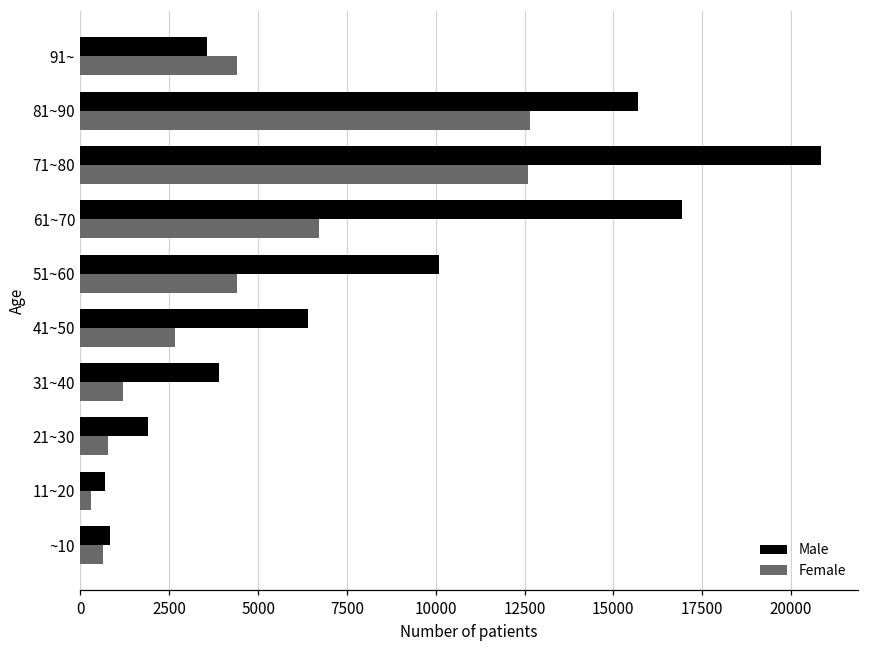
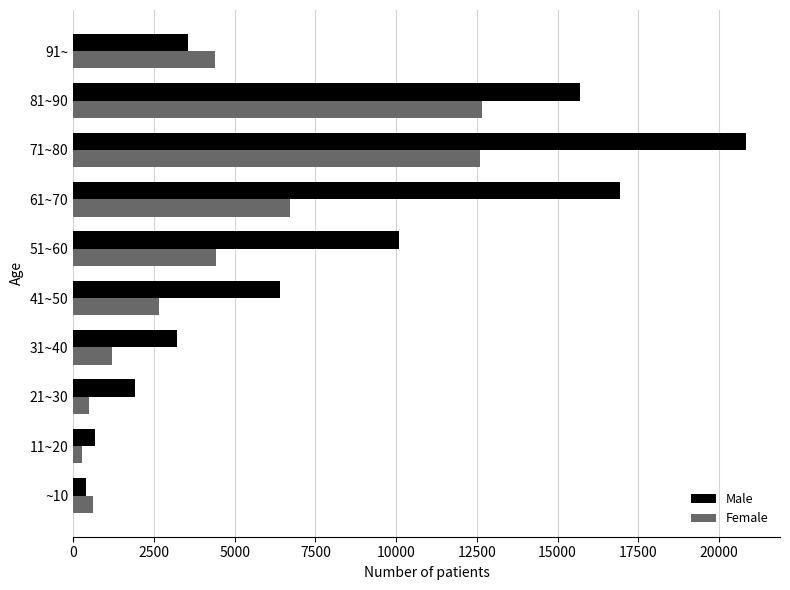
Male, 31~40: 3900 -> 3200
Female, 21~30: 800 -> 500
Male, ~10: 800 -> 400
